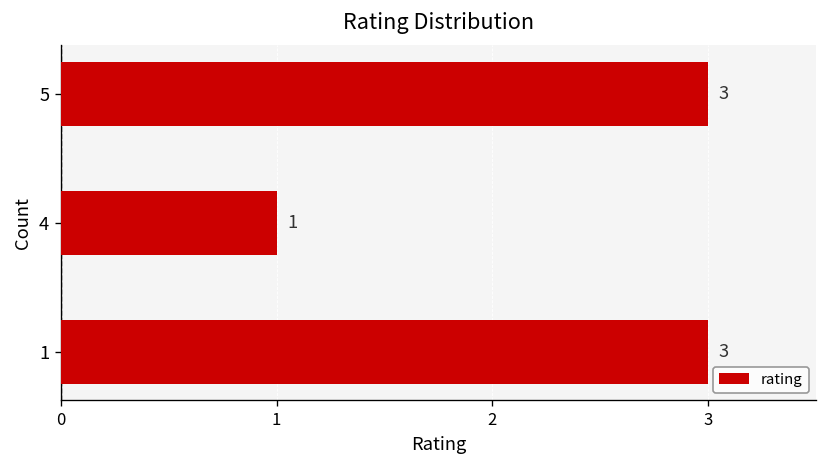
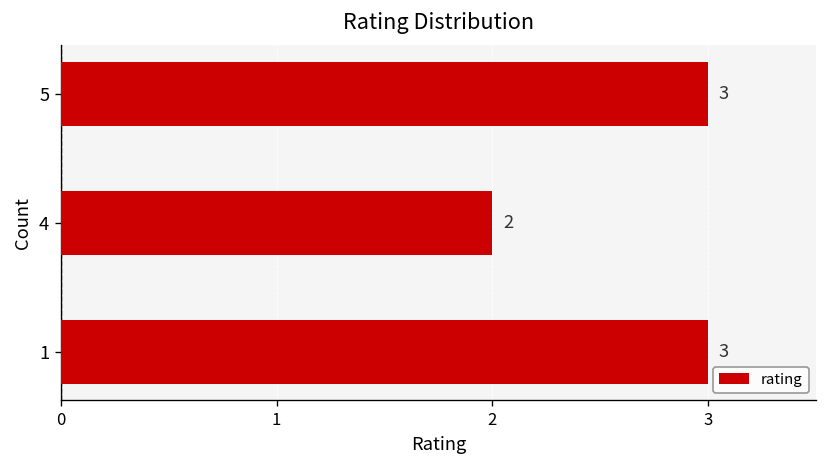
4: 1 -> 2
